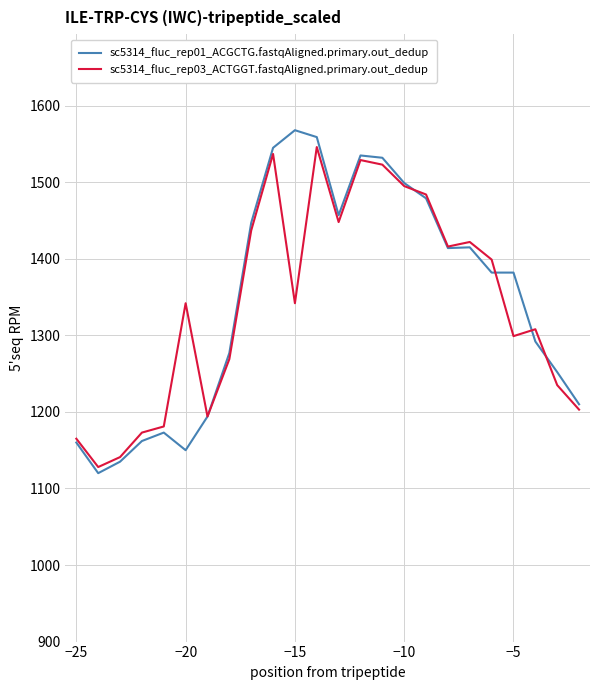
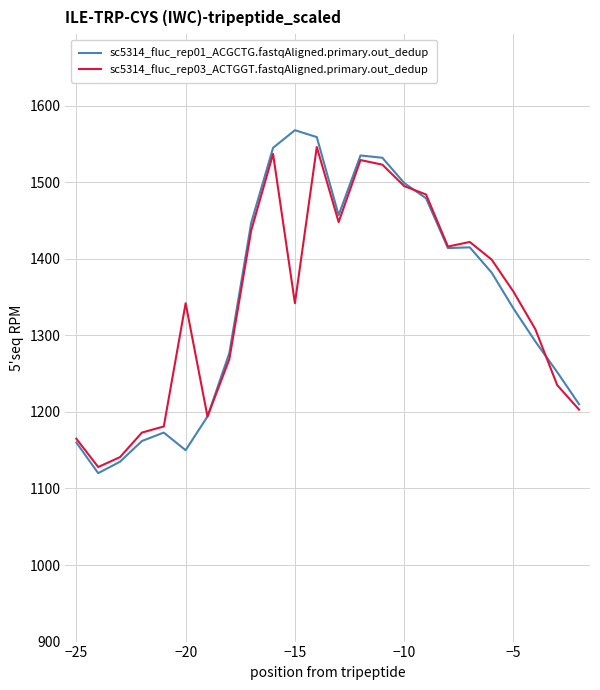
sc5314_fluc_rep01_ACGCTG.fastqAligned.primary.out_dedup, −5: 1380 -> 1340
sc5314_fluc_rep03_ACTGGT.fastqAligned.primary.out_dedup, −5: 1300 -> 1360
